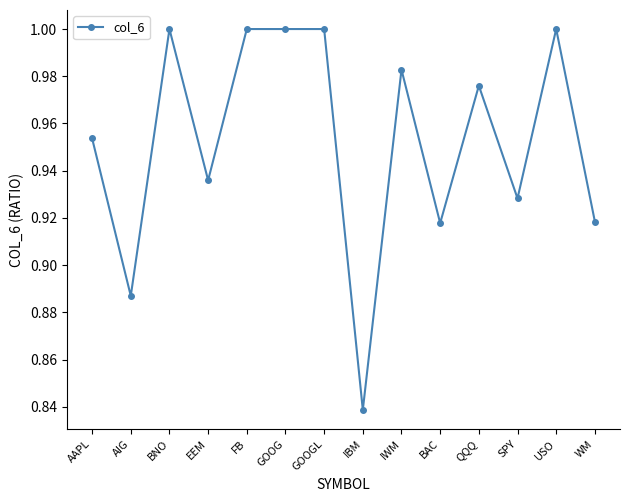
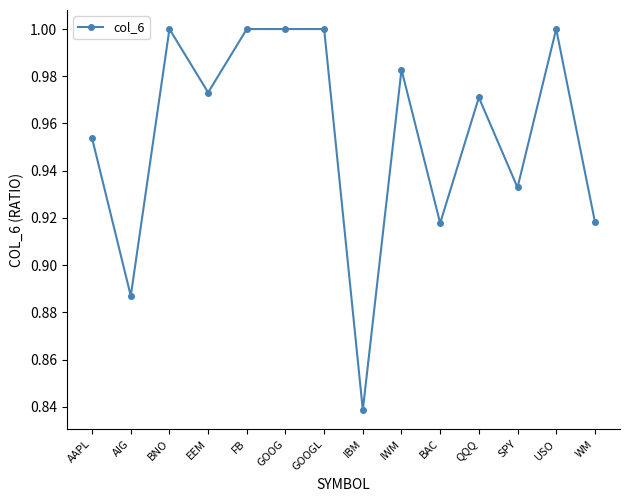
EEM: 0.936 -> 0.973
QQQ: 0.976 -> 0.971
SPY: 0.928 -> 0.933
